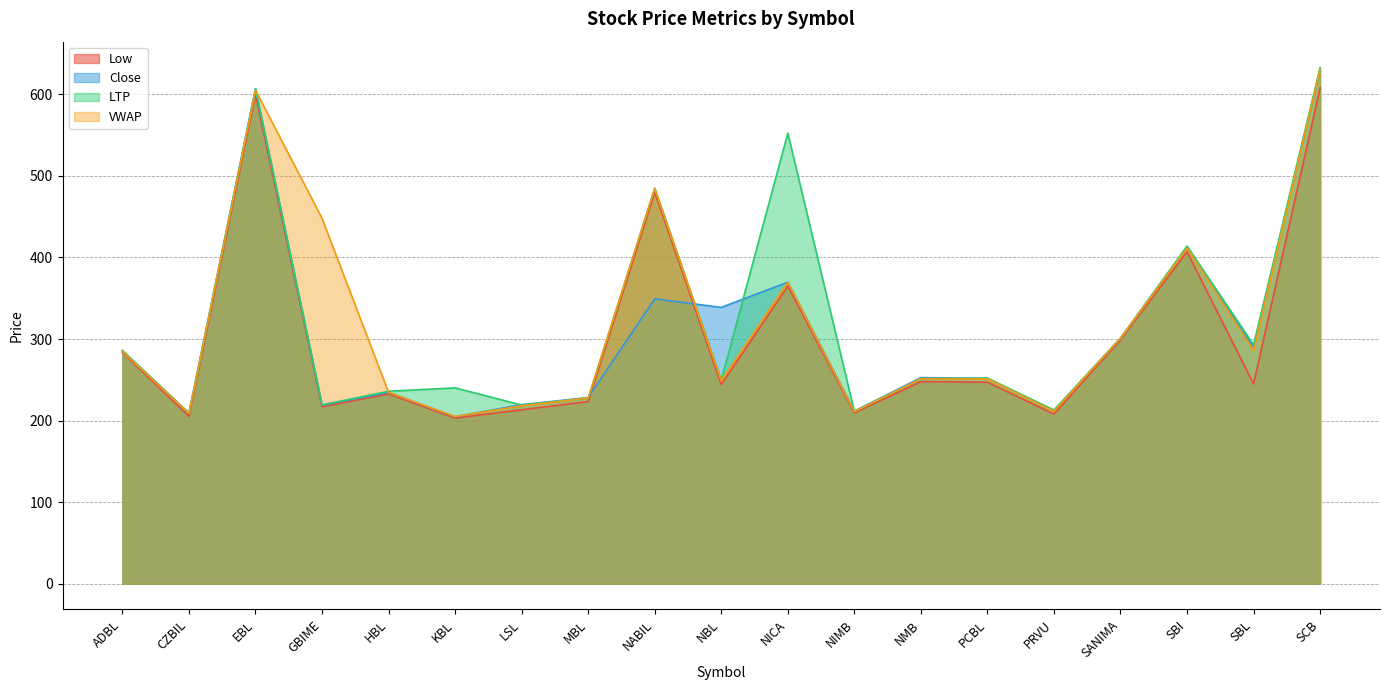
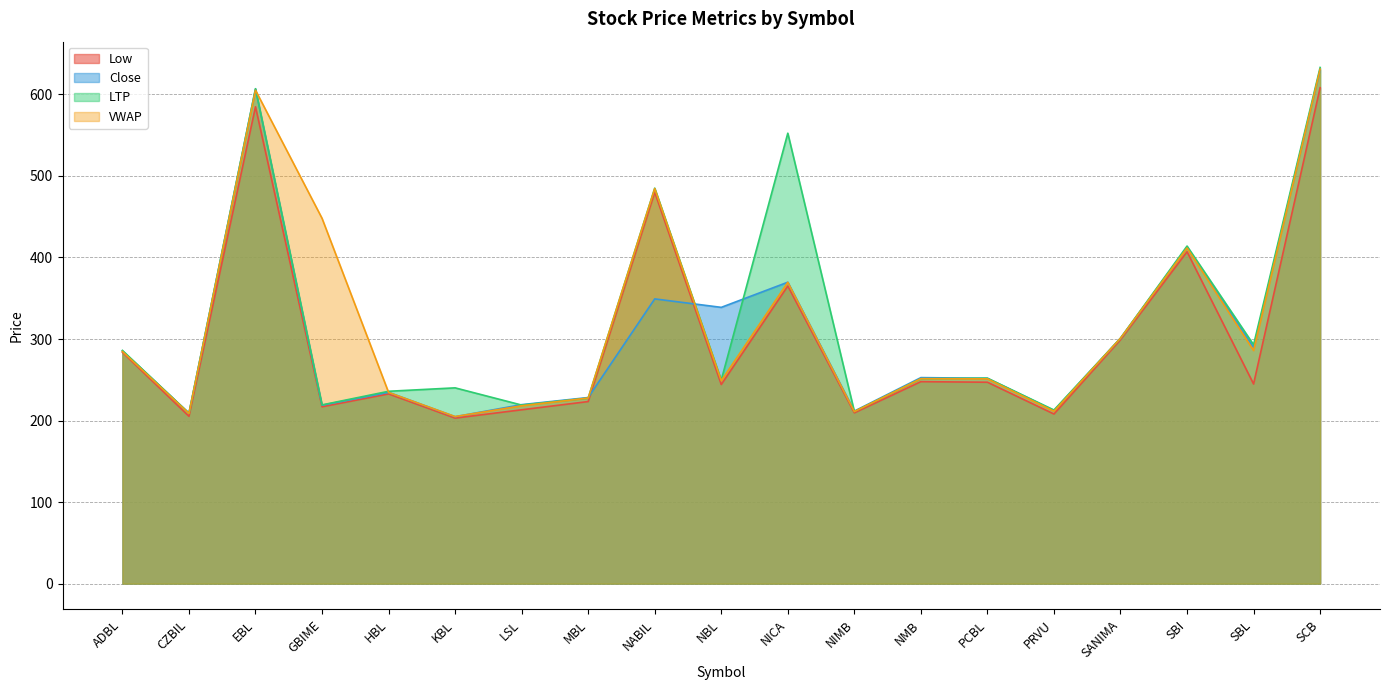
Low, EBL: 600 -> 580
